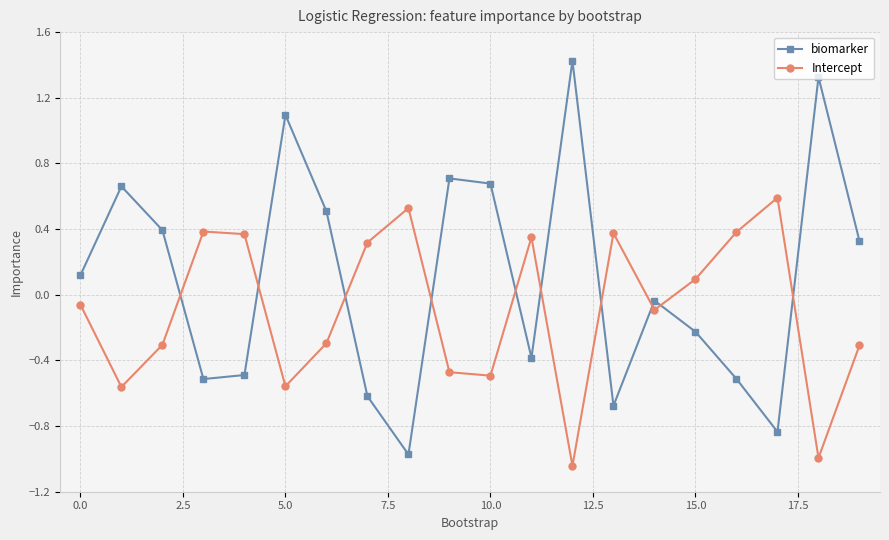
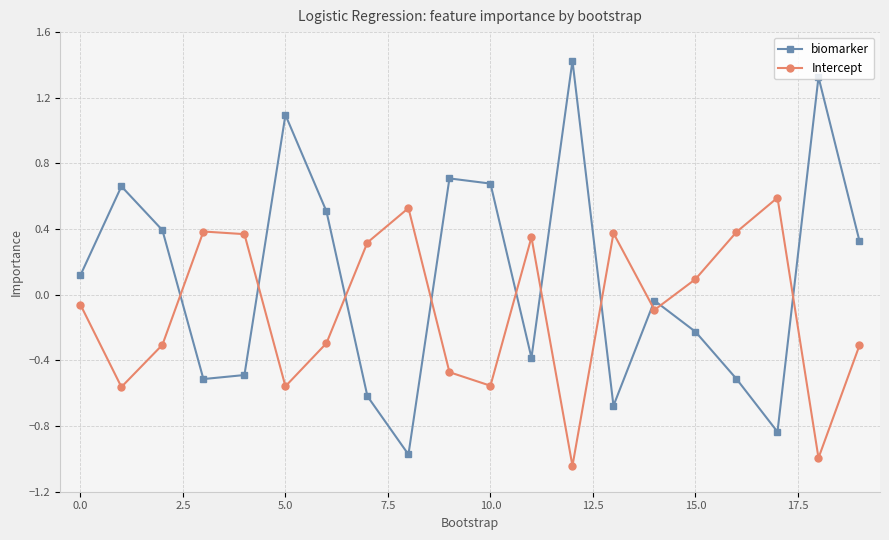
Intercept, 10.0: -0.49 -> -0.55
